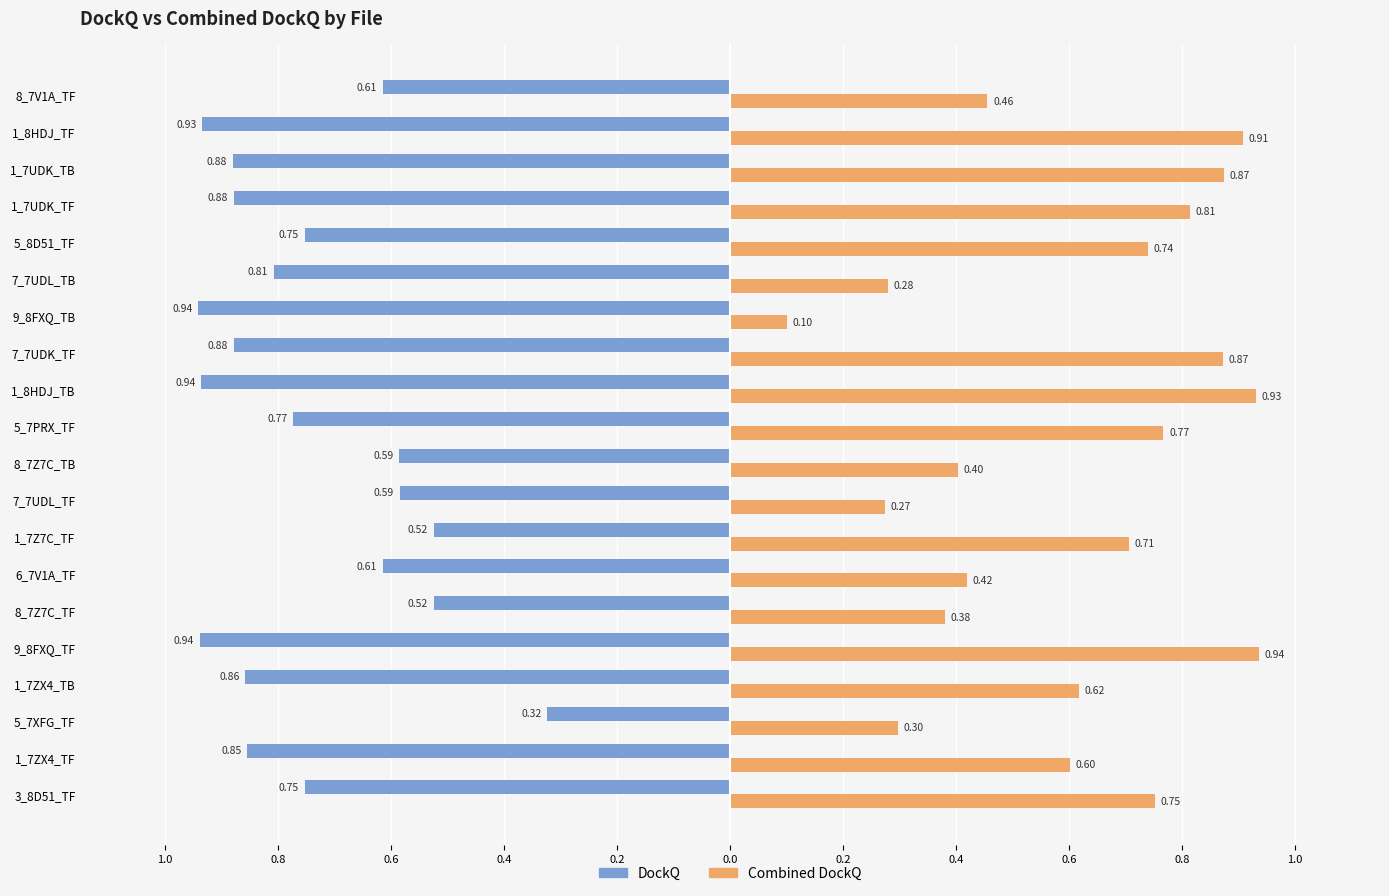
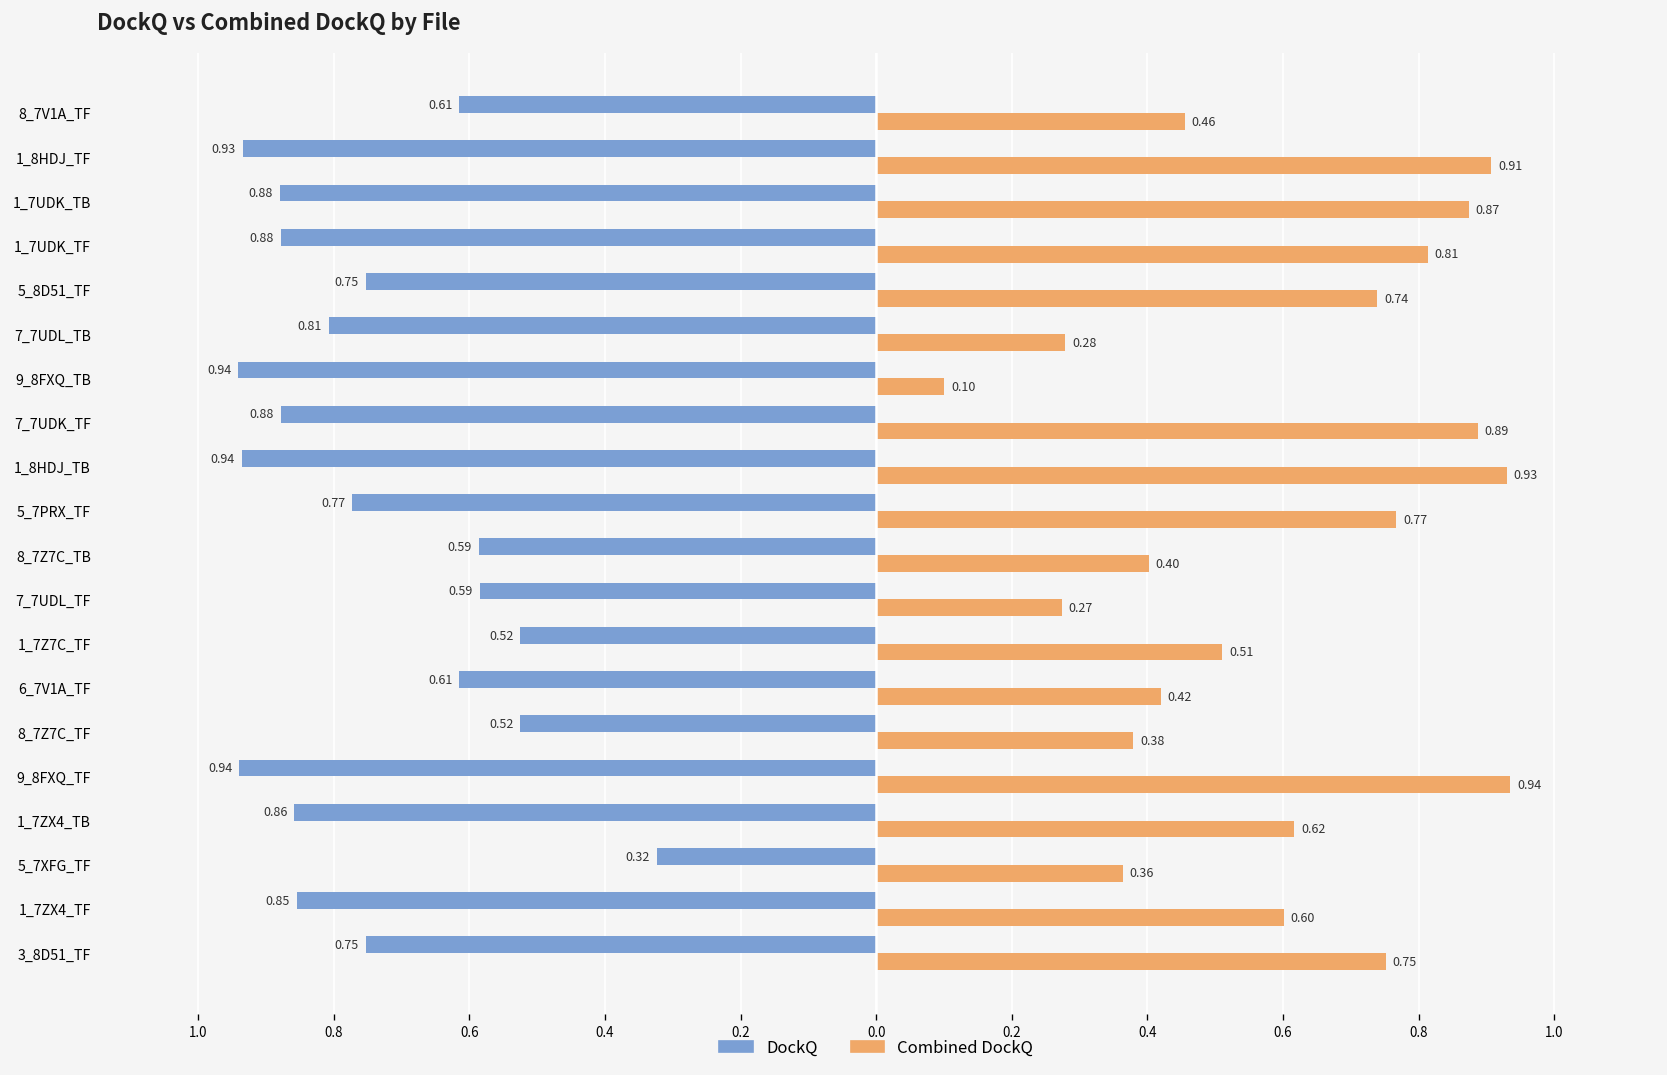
Combined DockQ, 7_7UDK_TF: 0.87 -> 0.89
Combined DockQ, 1_7Z7C_TF: 0.71 -> 0.51
Combined DockQ, 5_7XFG_TF: 0.30 -> 0.36
